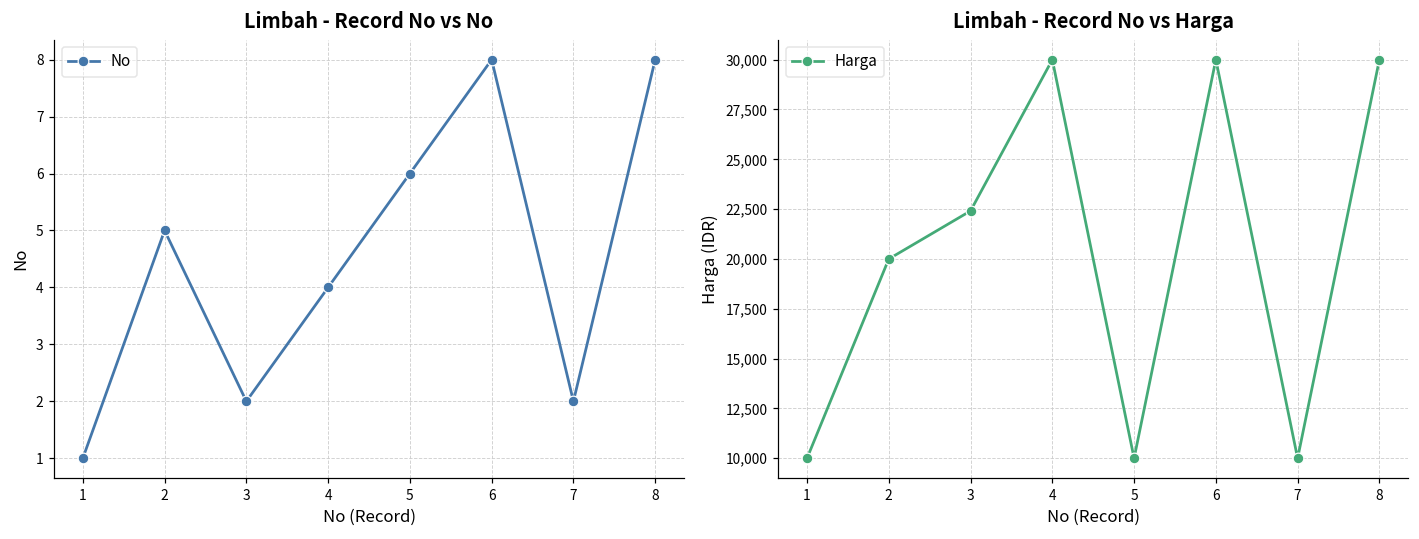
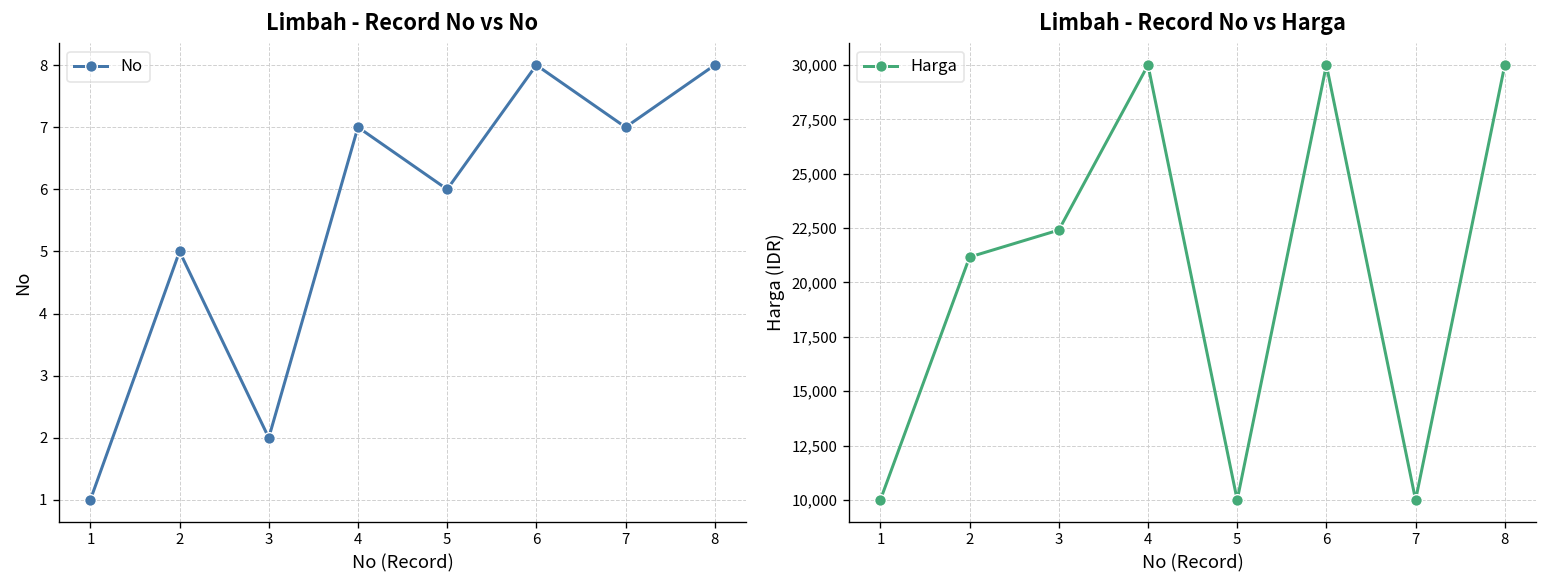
Limbah - Record No vs No, 4: 4 -> 7
Limbah - Record No vs No, 7: 2 -> 7
Limbah - Record No vs Harga, 2: 20,000 -> 21,200
